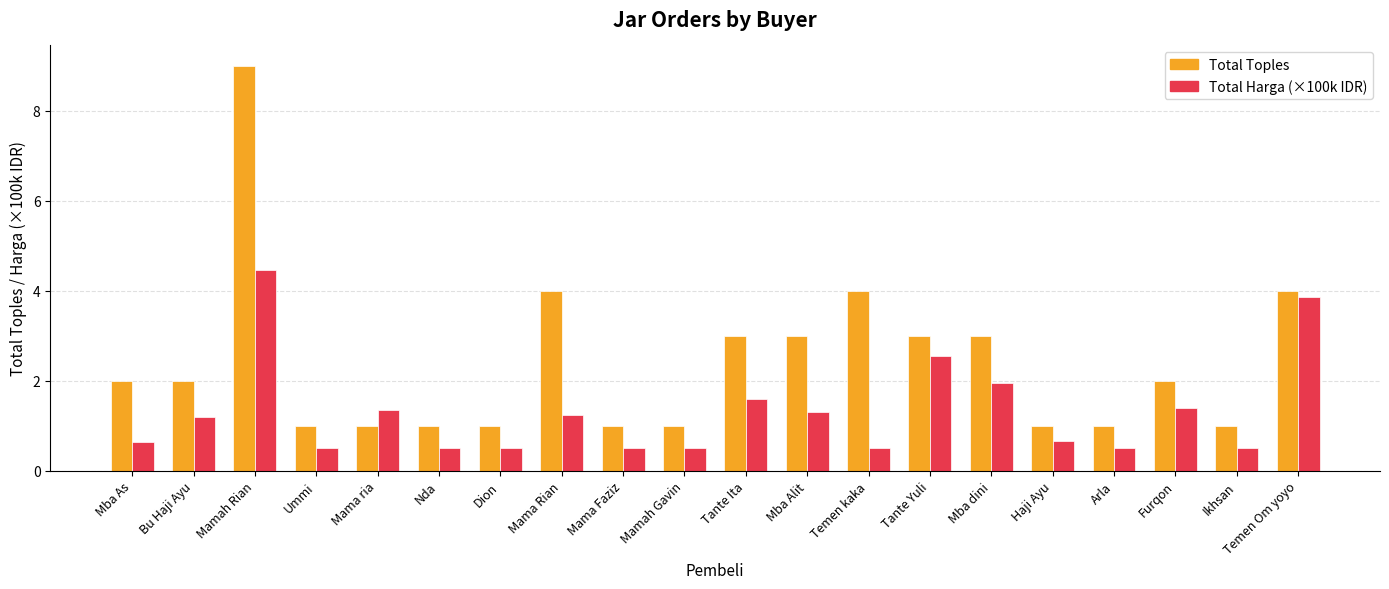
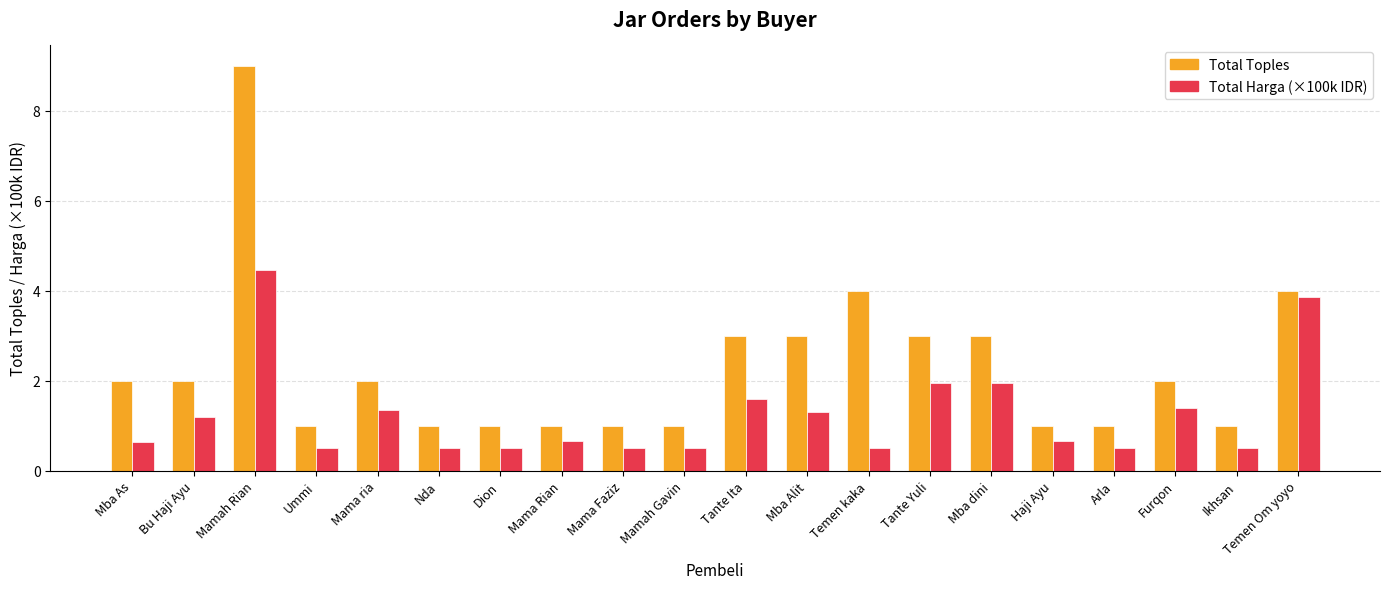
Total Toples, Mama ria: 1 -> 2
Total Toples, Mama Rian: 4 -> 1
Total Harga (×100k IDR), Mama Rian: 1.2 -> 0.7
Total Harga (×100k IDR), Tante Yuli: 2.6 -> 2.0
